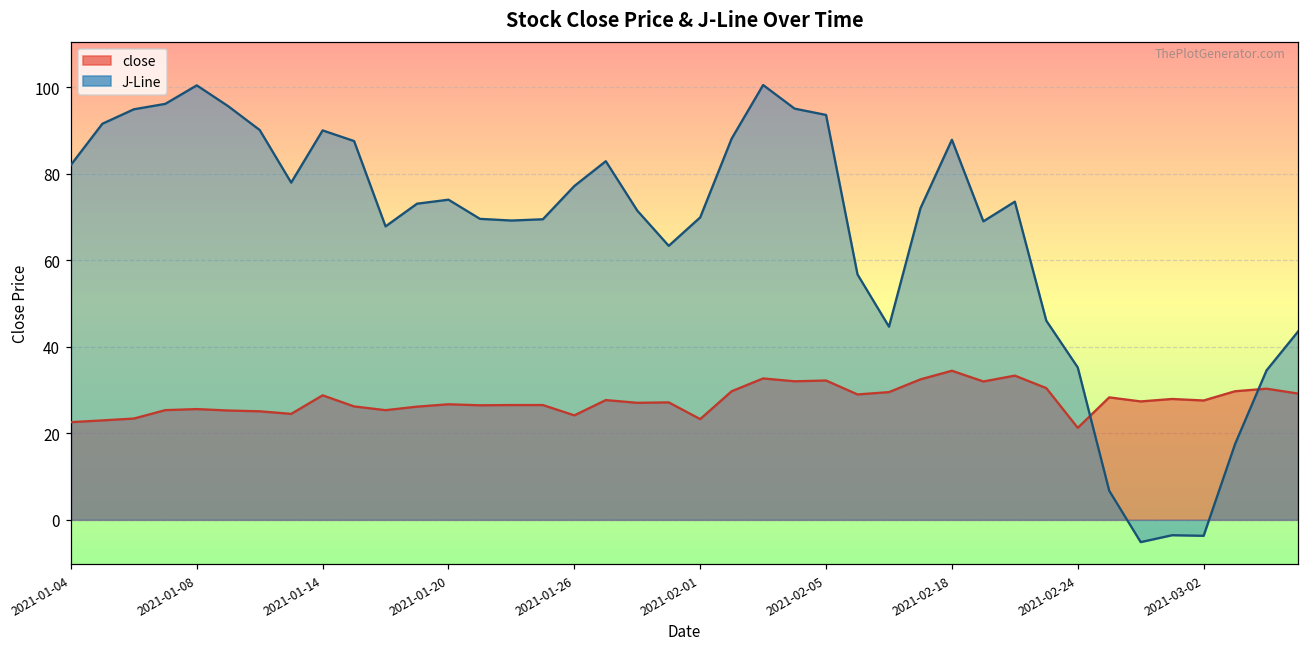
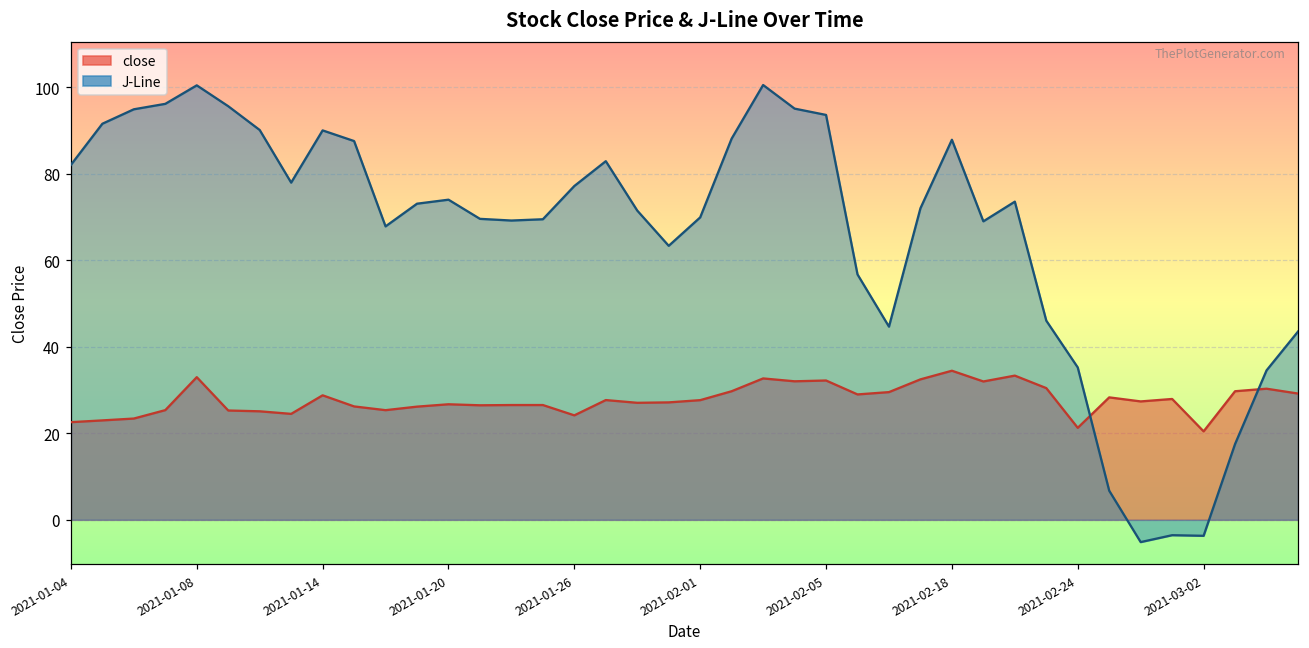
close, 2021-01-08: 26 -> 33
close, 2021-02-01: 23 -> 28
close, 2021-03-02: 28 -> 20
